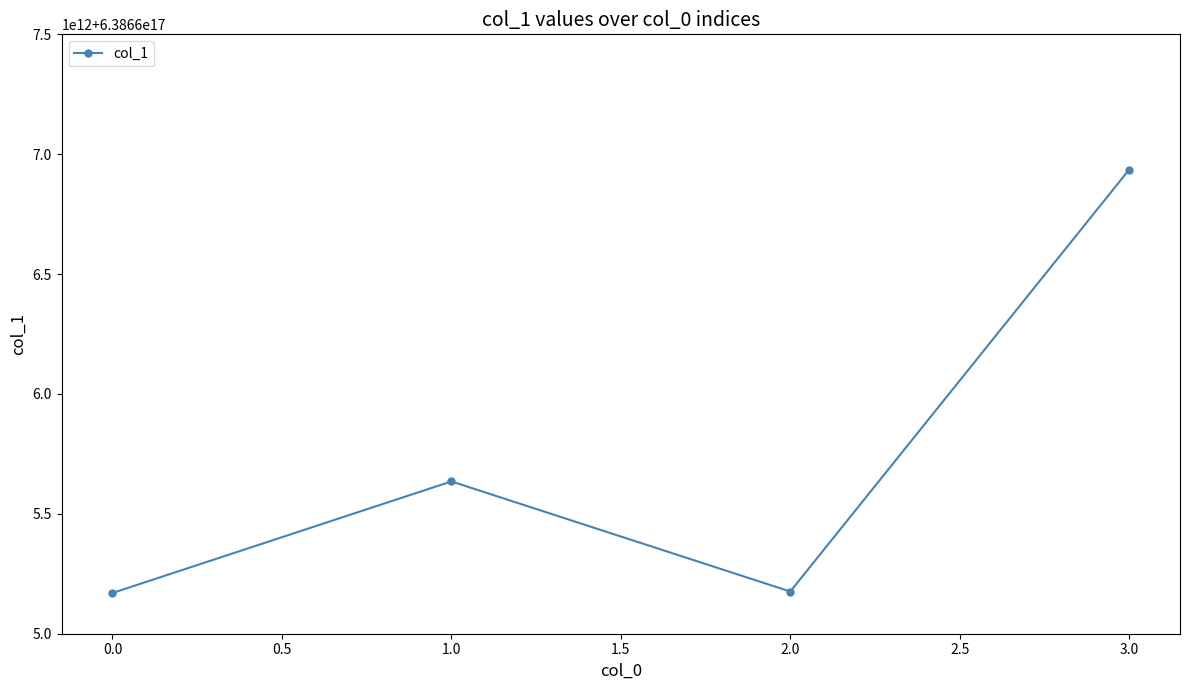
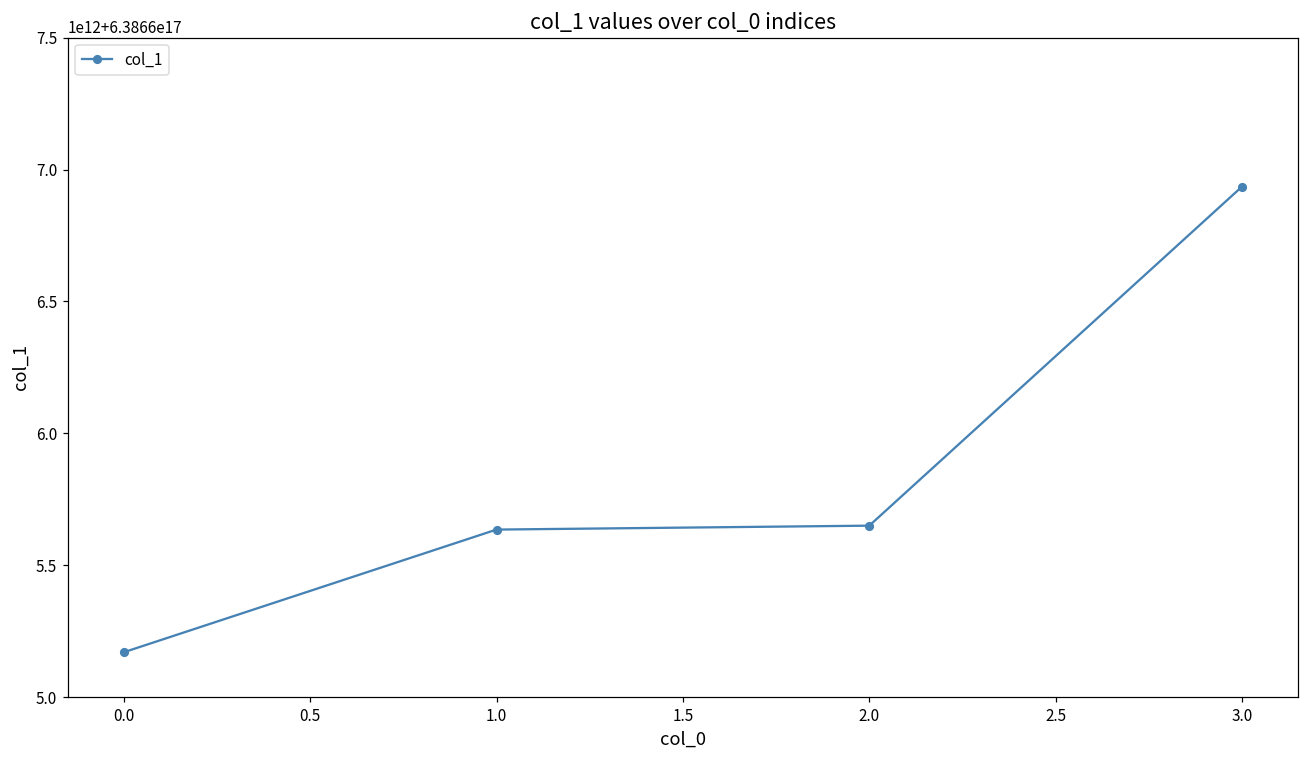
2.0: 638665180000000000 -> 638665650000000000
